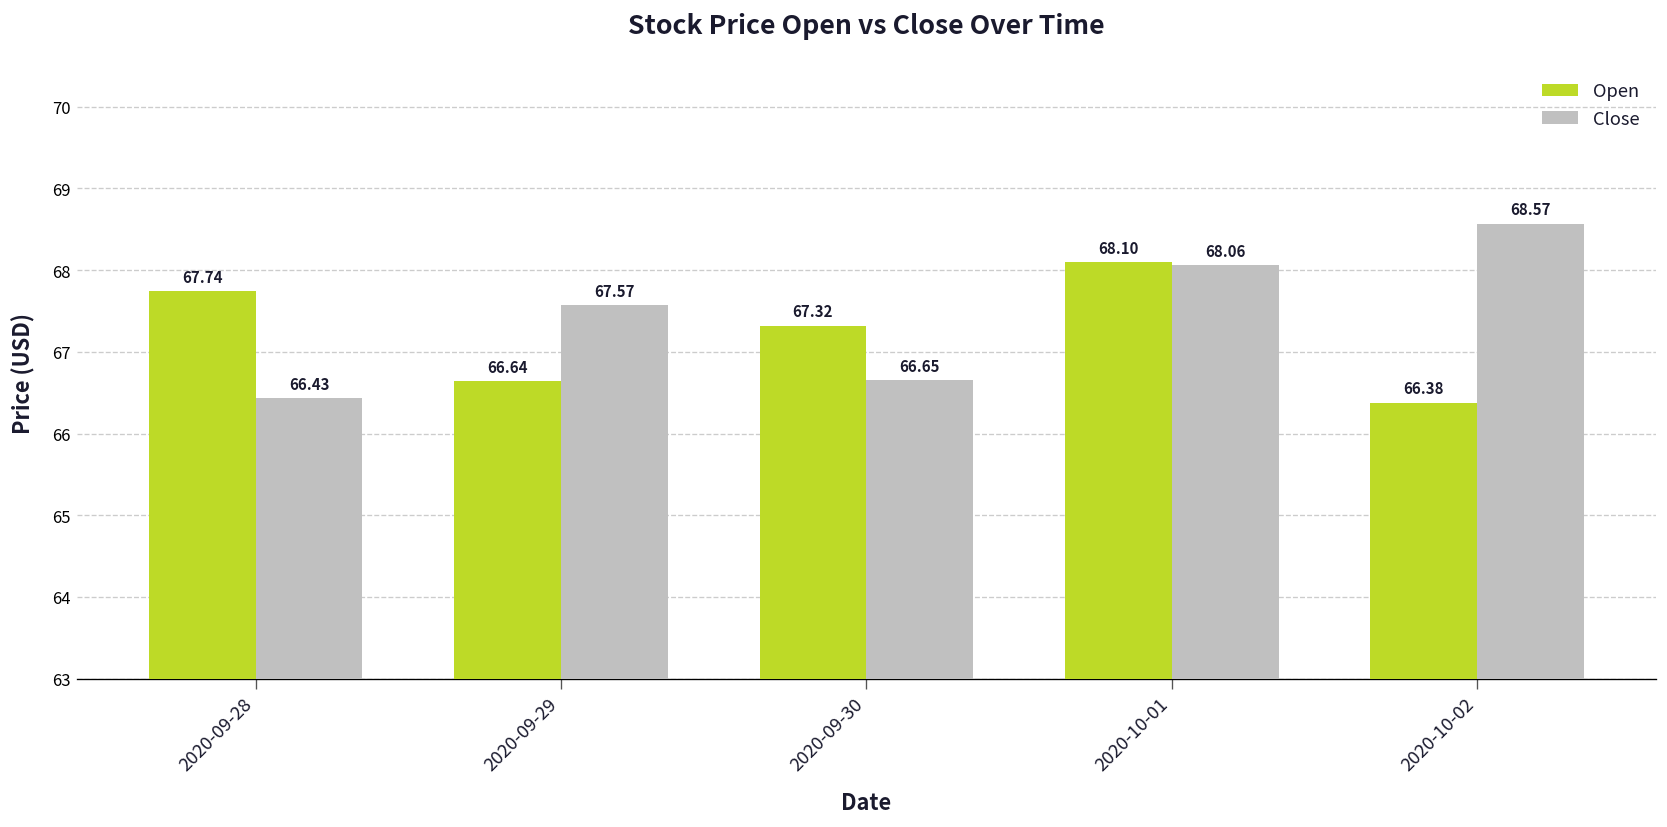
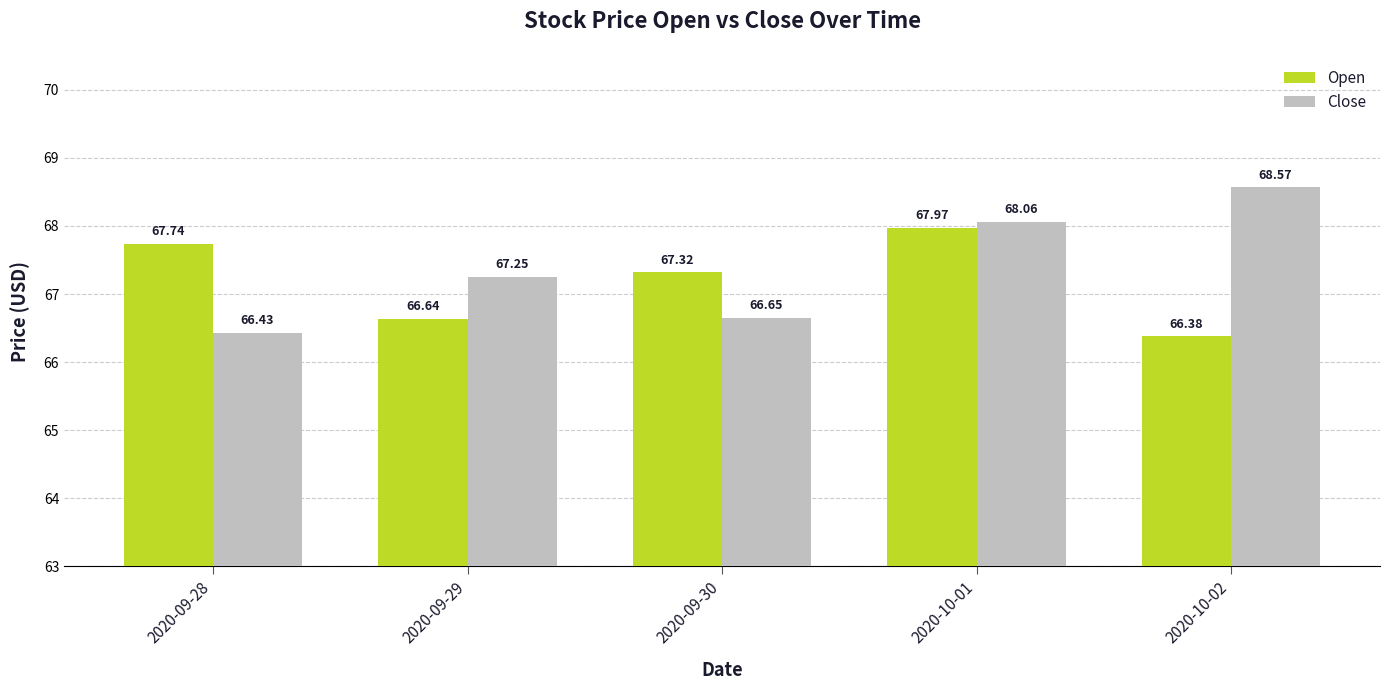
Close, 2020-09-29: 67.57 -> 67.25
Open, 2020-10-01: 68.10 -> 67.97
